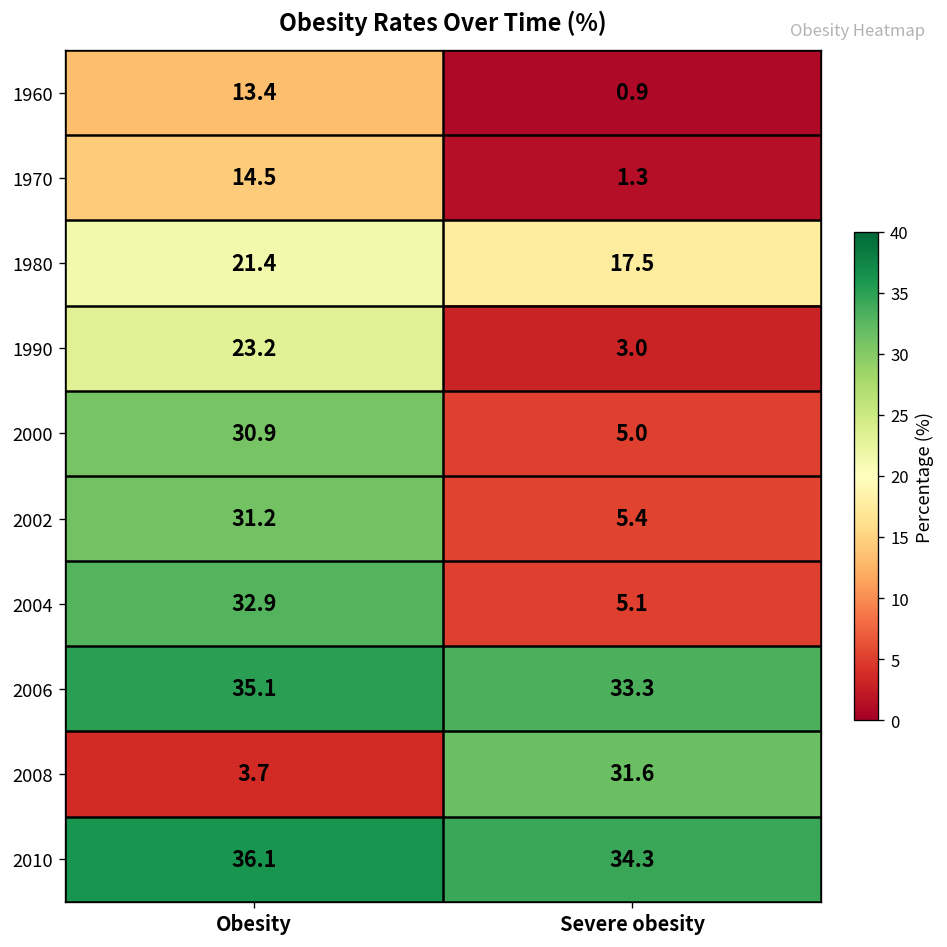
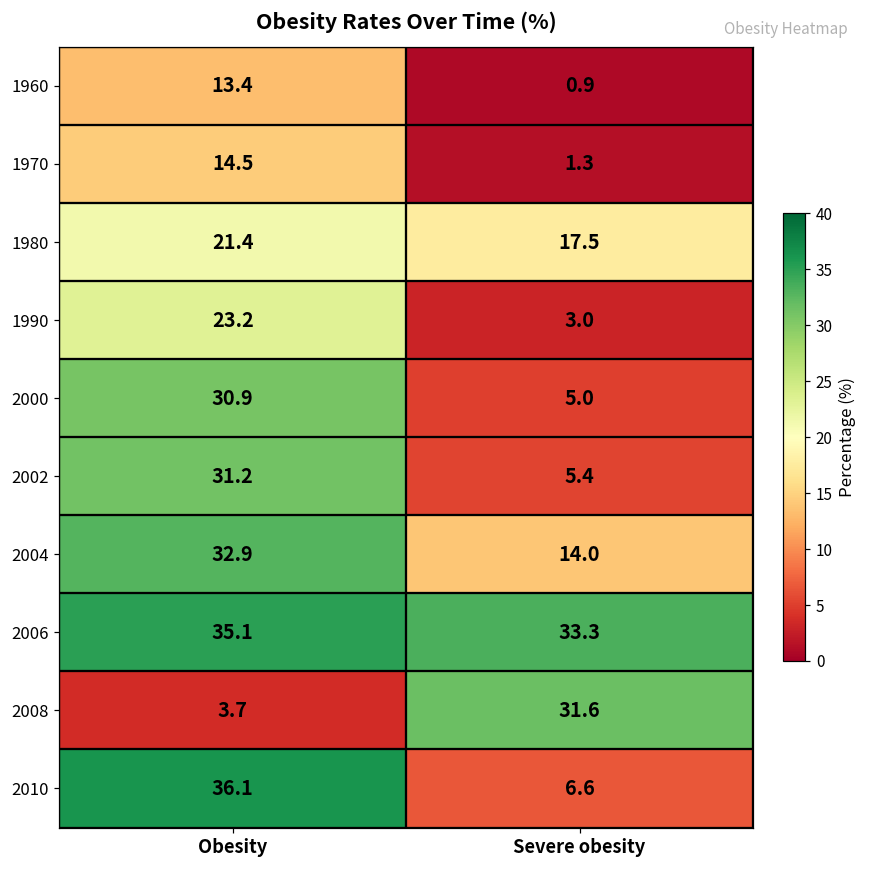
2004, Severe obesity: 5.1 -> 14.0
2010, Severe obesity: 34.3 -> 6.6
